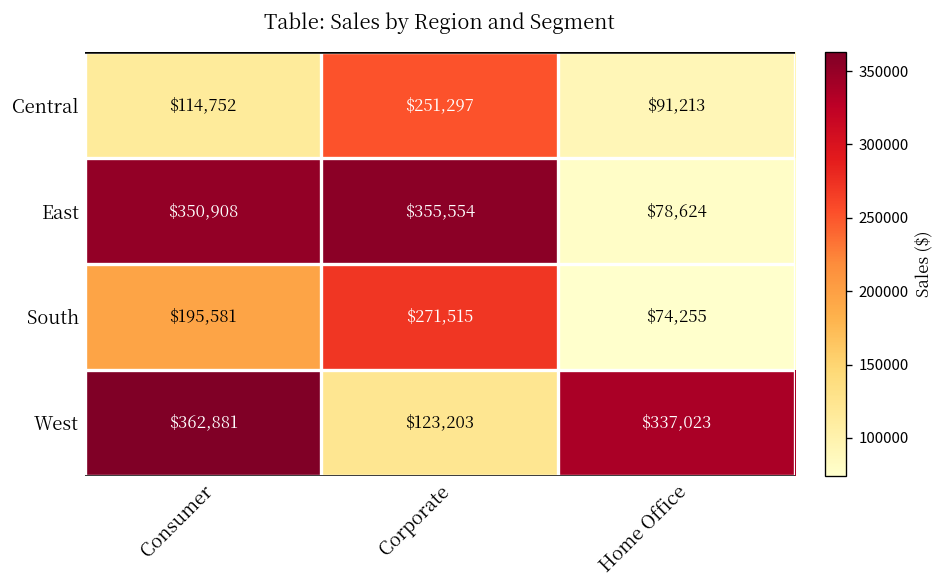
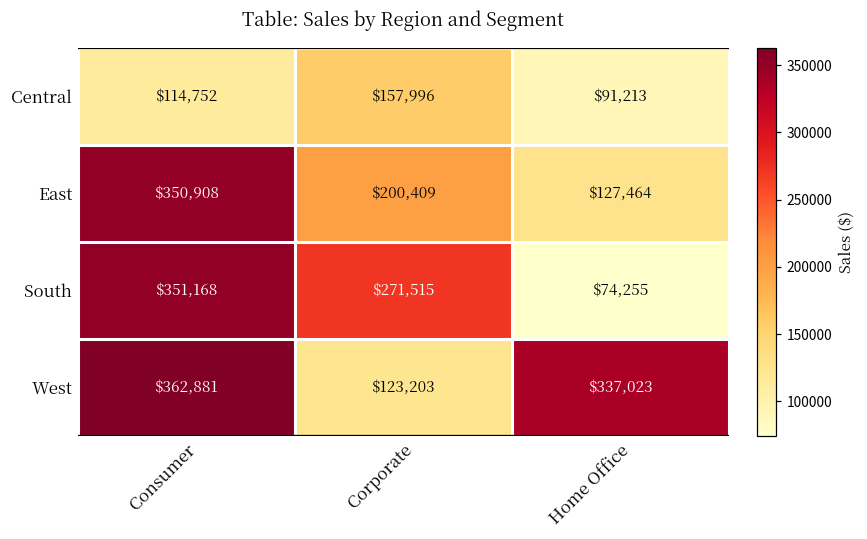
Central, Corporate: $251,297 -> $157,996
East, Corporate: $355,554 -> $200,409
East, Home Office: $78,624 -> $127,464
South, Consumer: $195,581 -> $351,168
